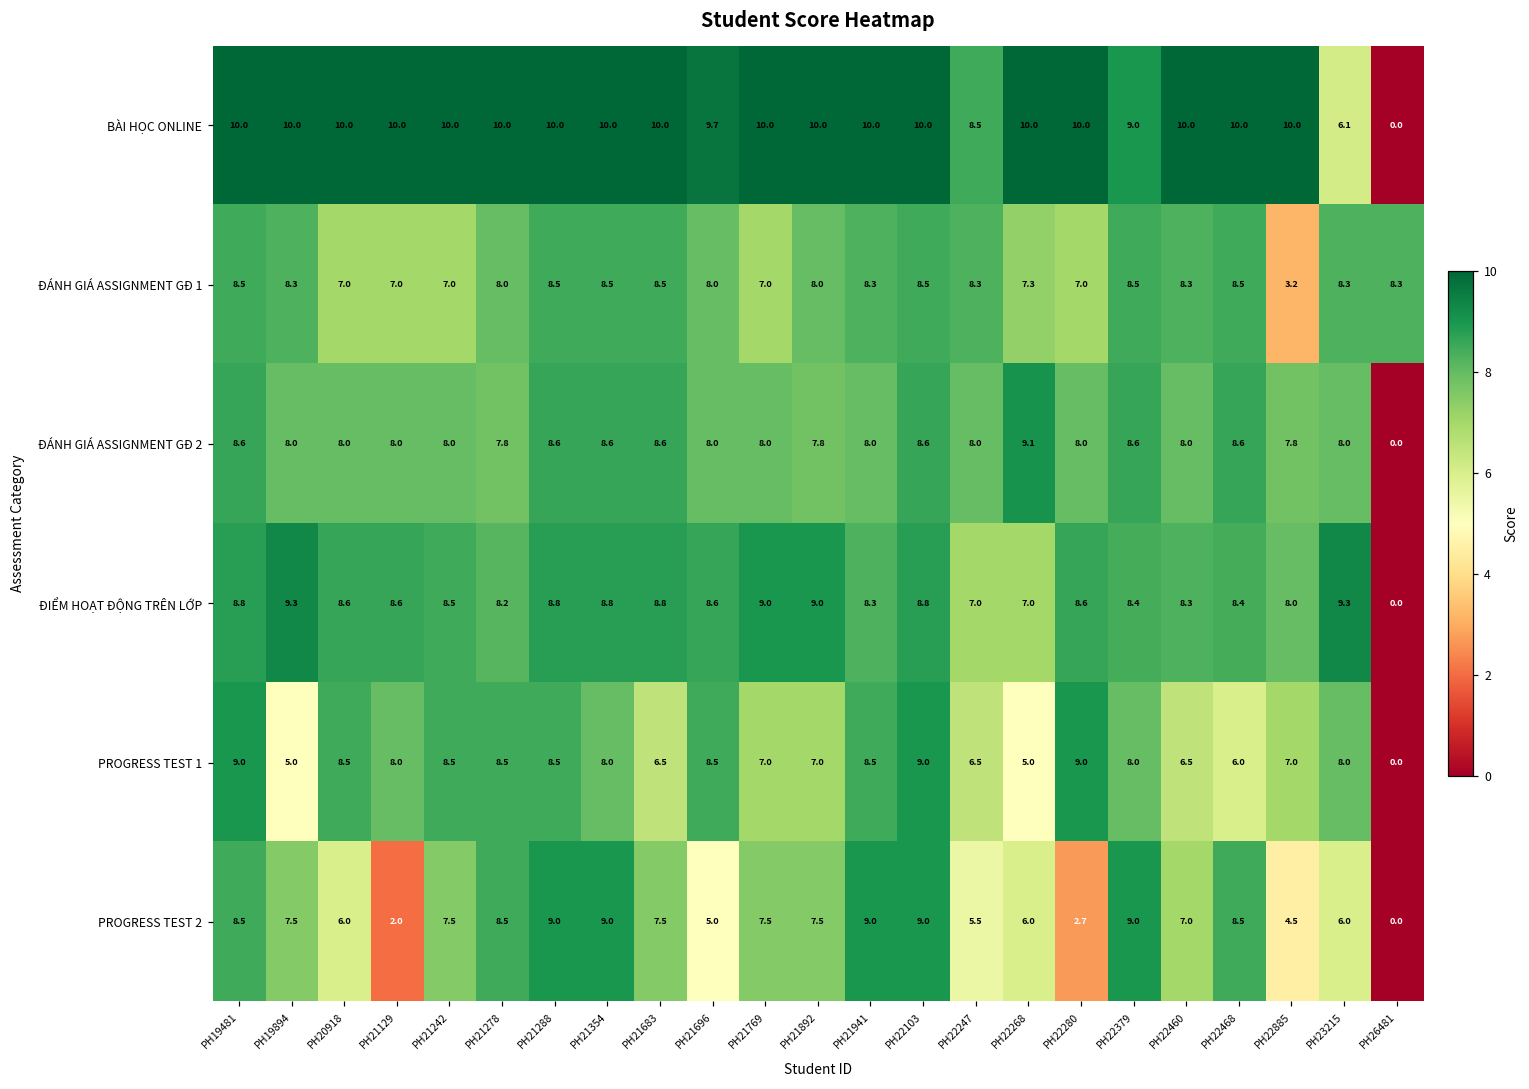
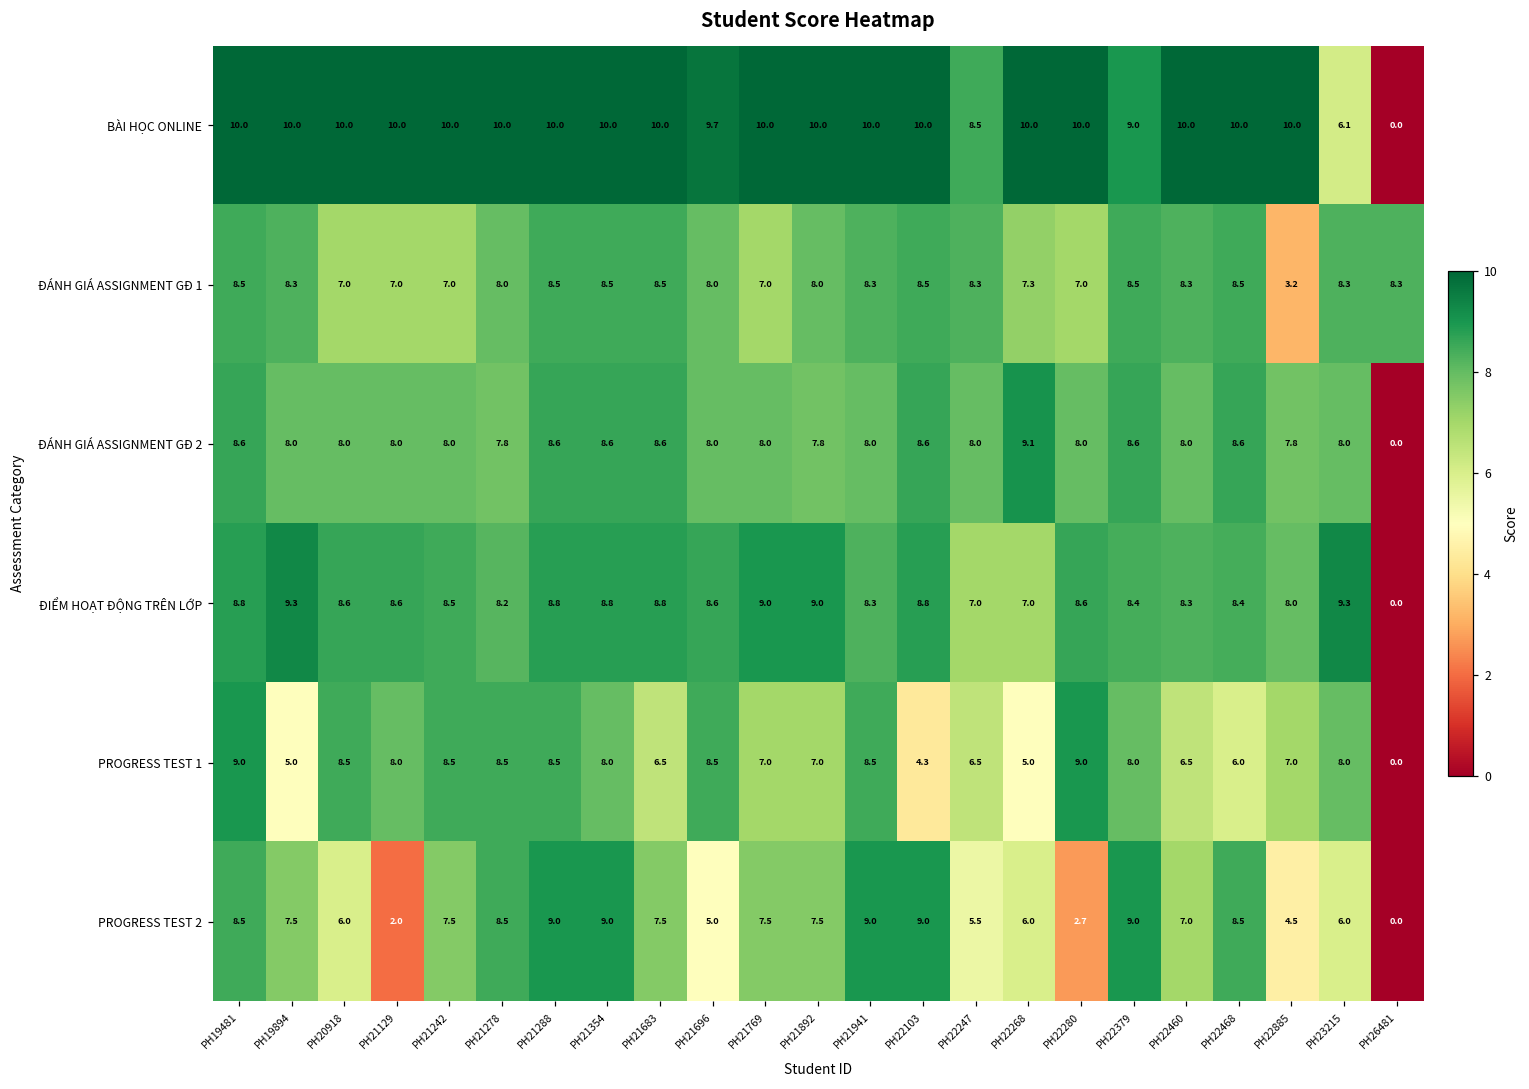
PROGRESS TEST 1, PH22103: 9.0 -> 4.3
